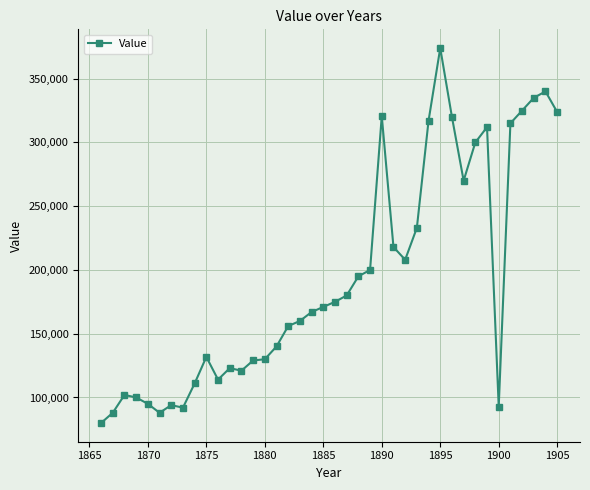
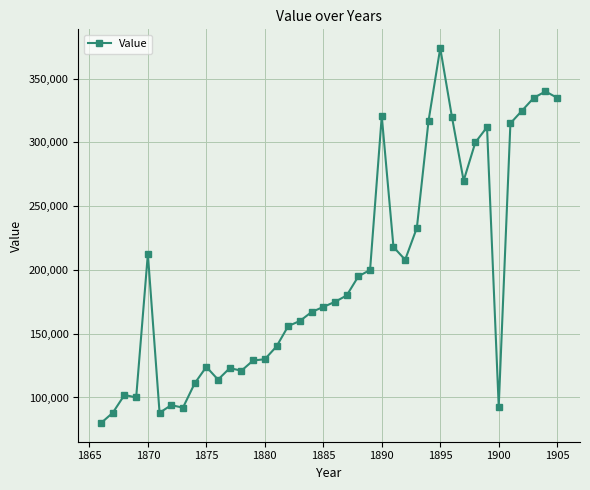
1870: 95,000 -> 213,000
1875: 132,000 -> 124,000
1905: 324,000 -> 335,000
